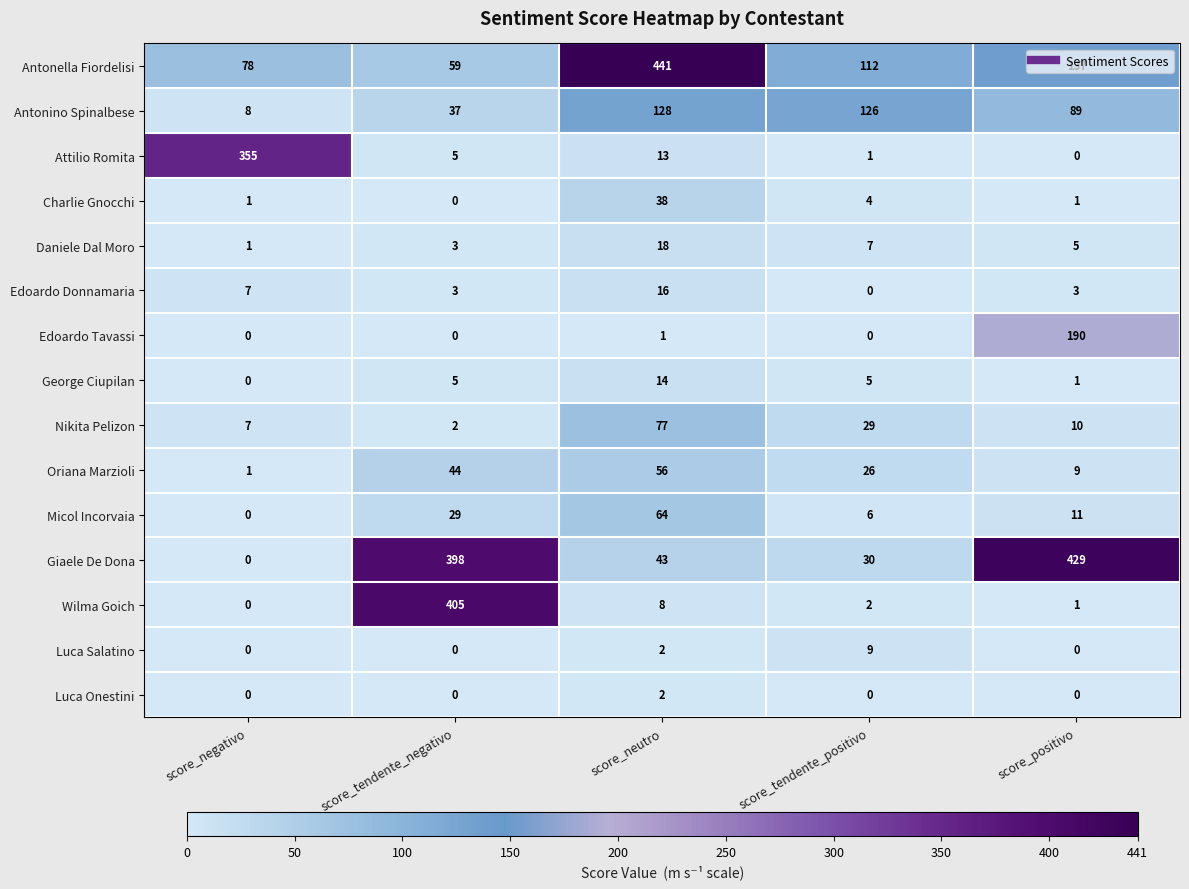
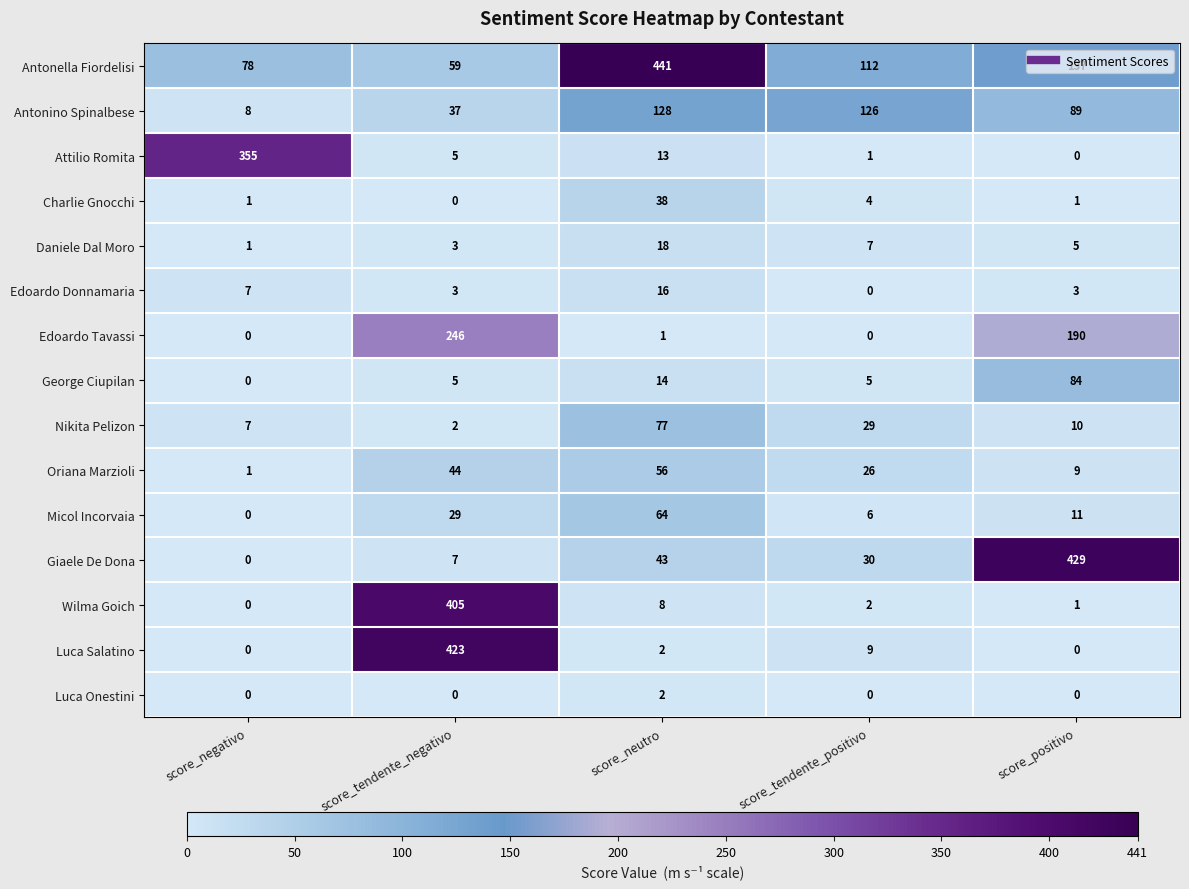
Edoardo Tavassi, score_tendente_negativo: 0 -> 246
George Ciupilan, score_positivo: 1 -> 84
Giaele De Dona, score_tendente_negativo: 398 -> 7
Luca Salatino, score_tendente_negativo: 0 -> 423
